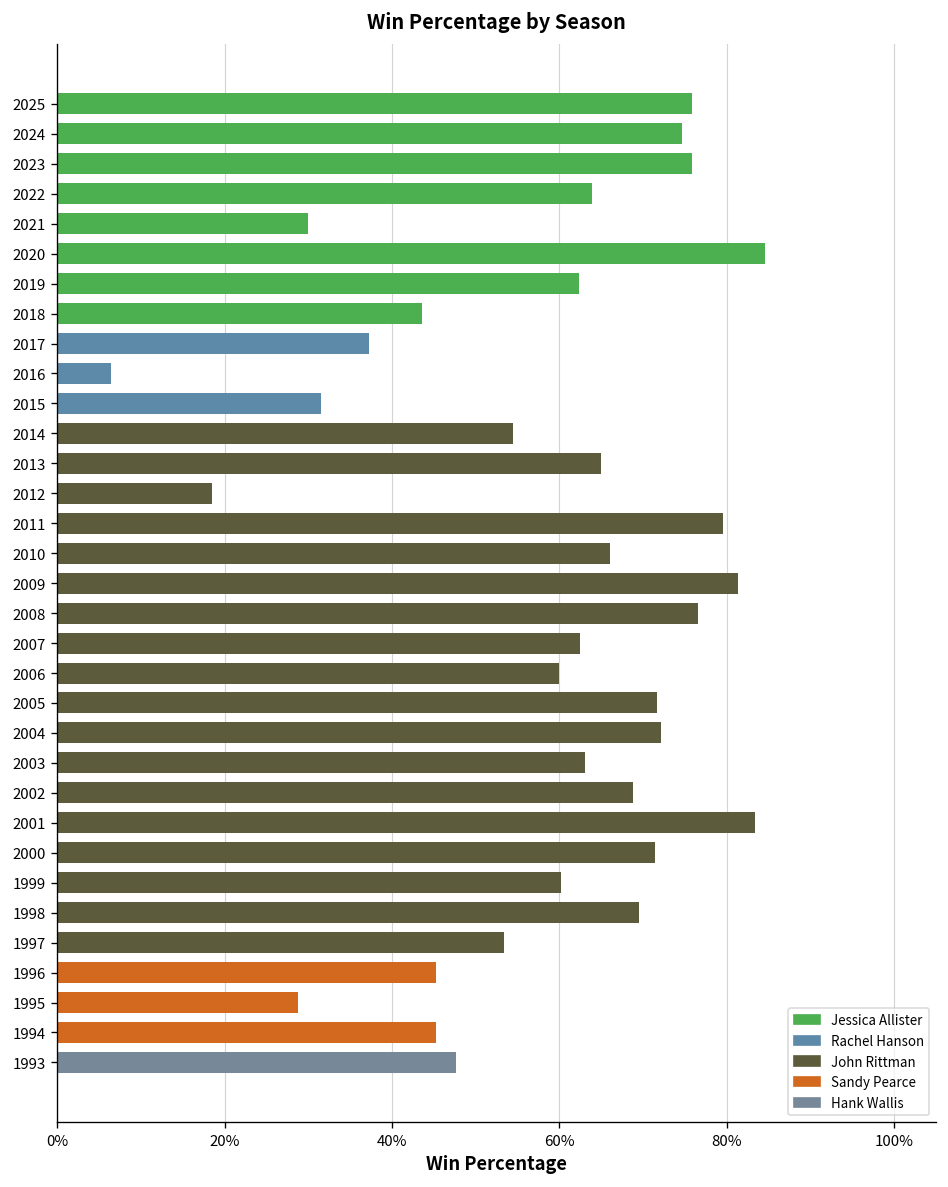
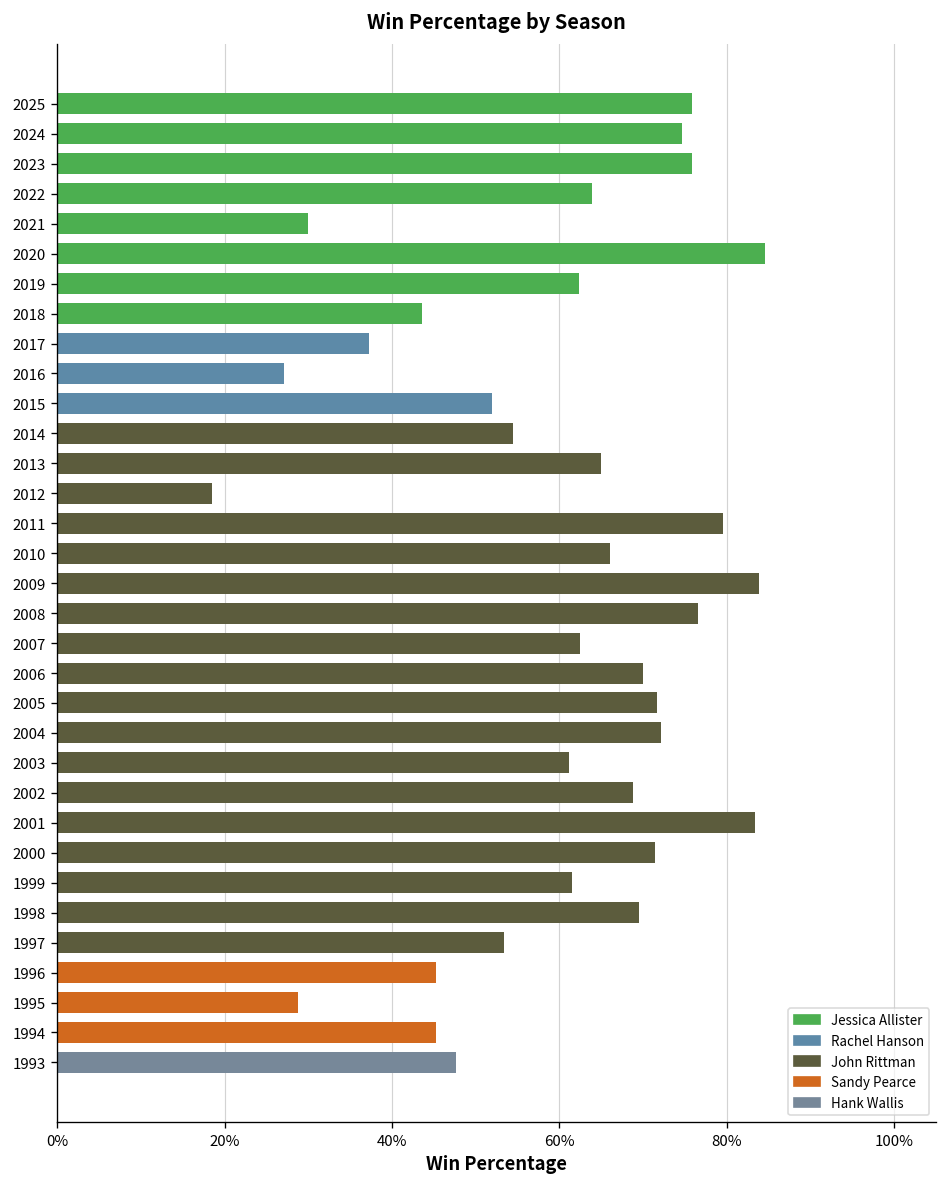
2016: 6% -> 27%
2015: 32% -> 52%
2009: 81% -> 84%
2006: 60% -> 70%
2003: 63% -> 61%
1999: 60% -> 62%
